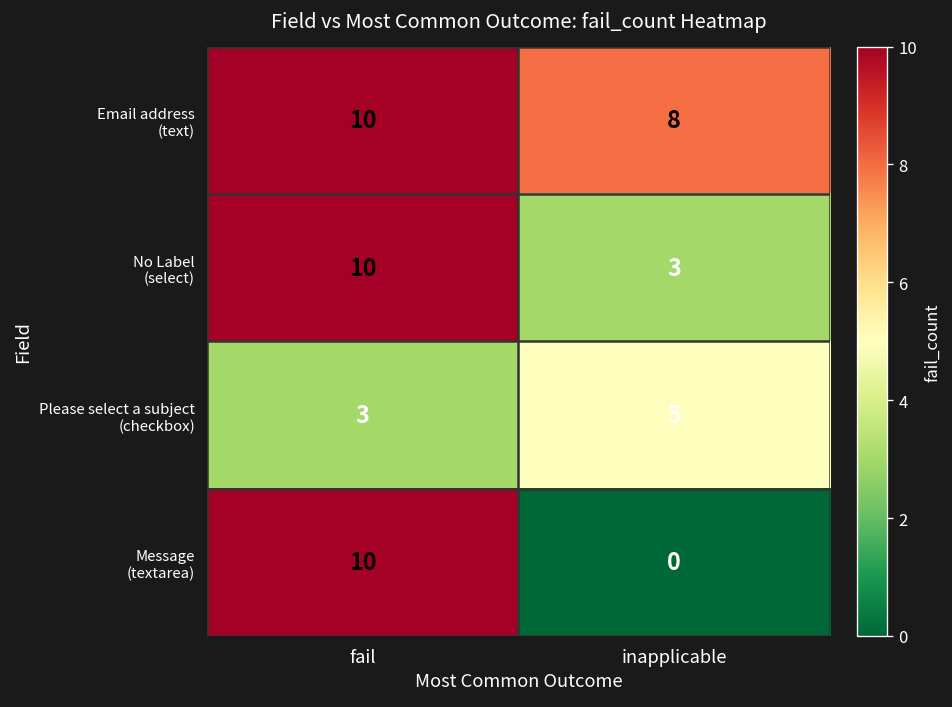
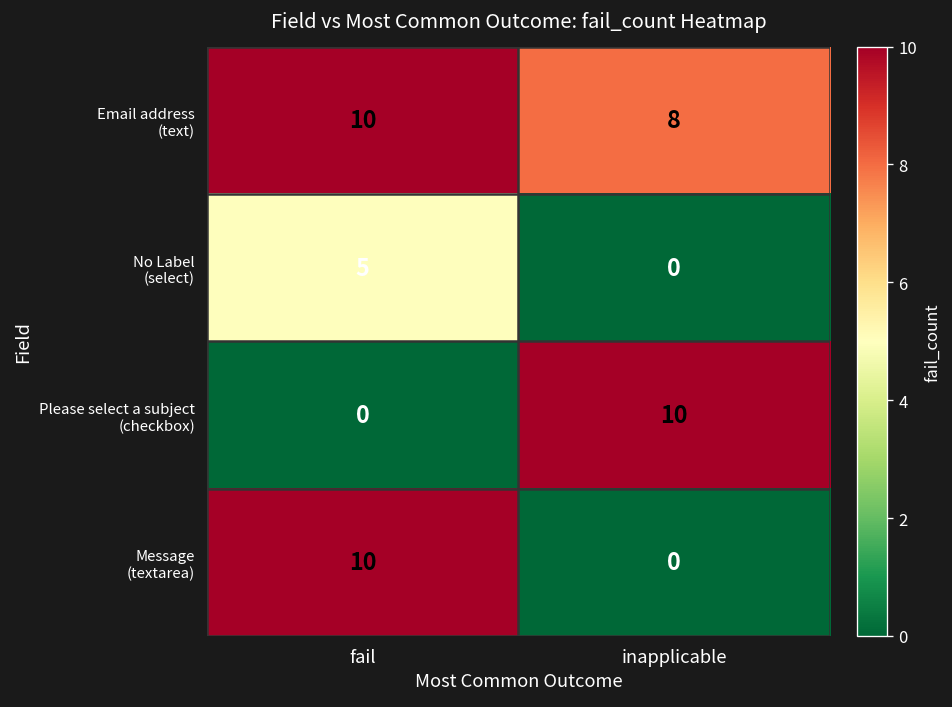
No Label (select), fail: 10 -> 5
No Label (select), inapplicable: 3 -> 0
Please select a subject (checkbox), fail: 3 -> 0
Please select a subject (checkbox), inapplicable: 5 -> 10
